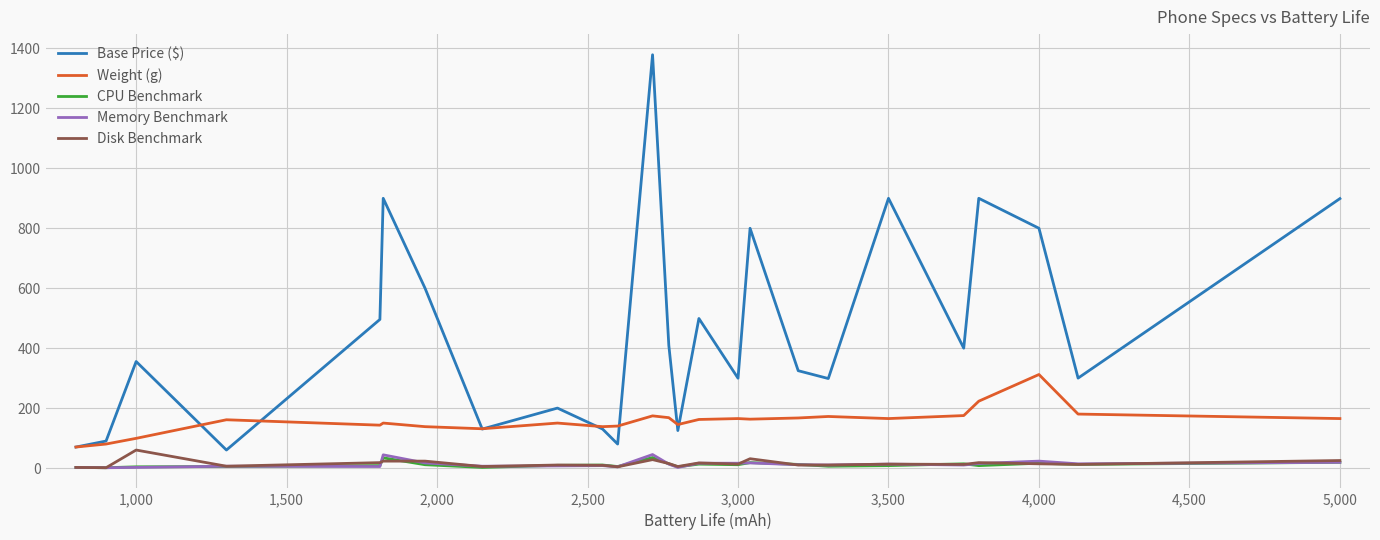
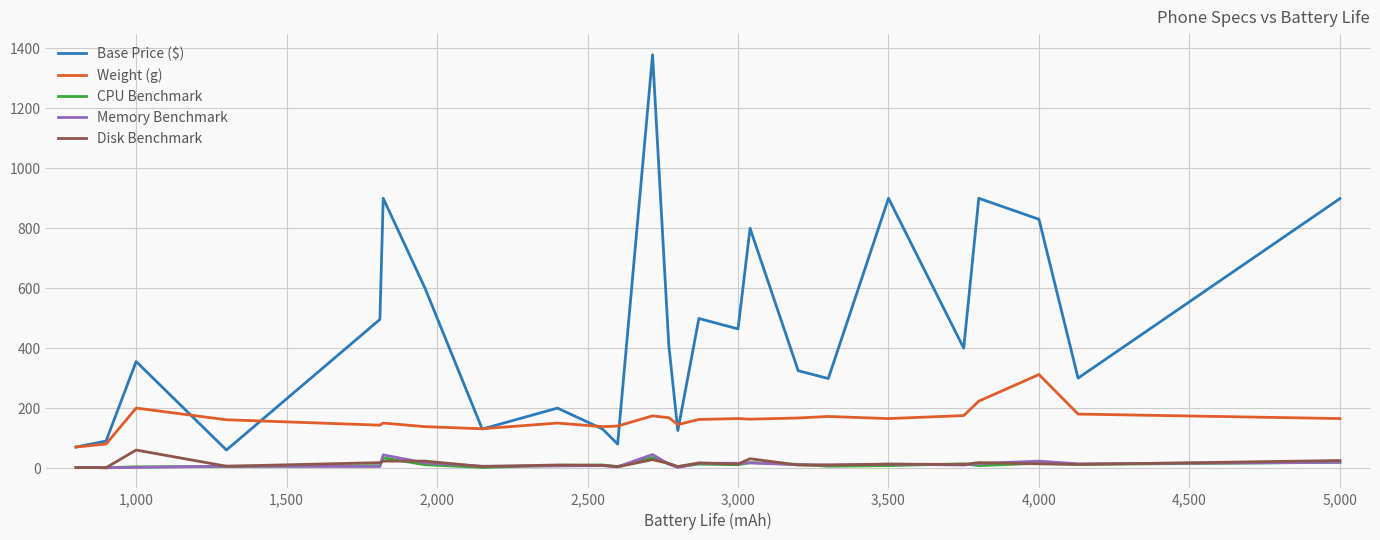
Weight (g), 1,000: 100 -> 200
Base Price ($), 3,000: 300 -> 460
Base Price ($), 4,000: 800 -> 830
